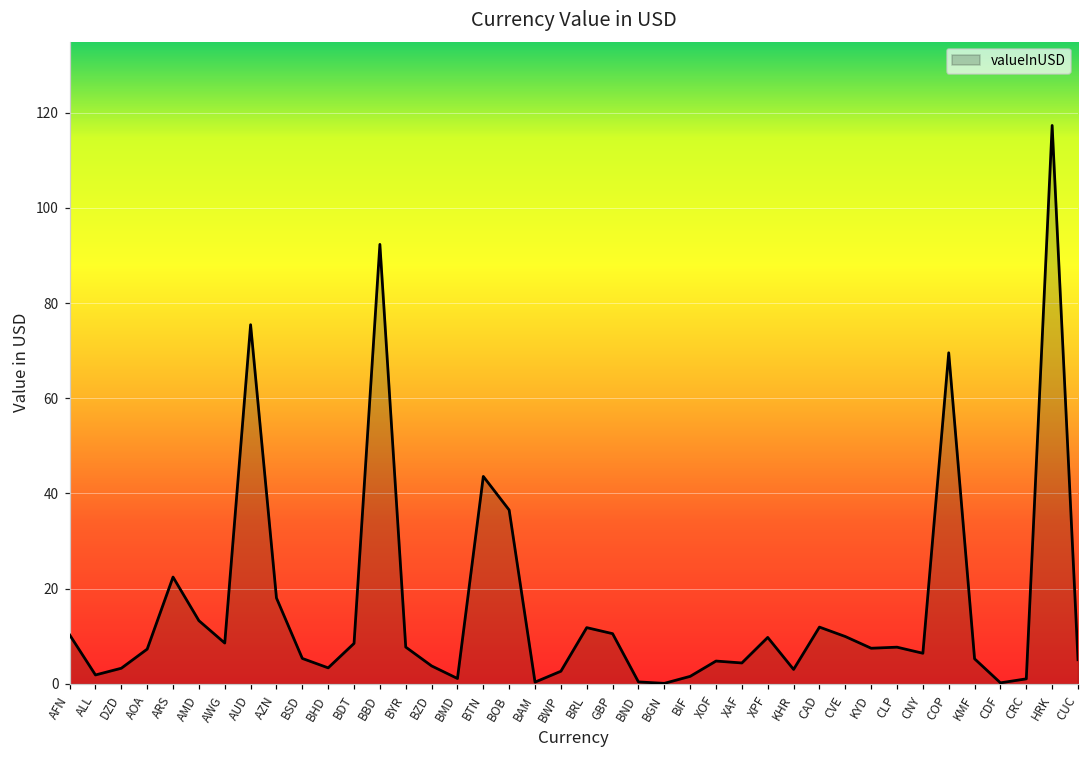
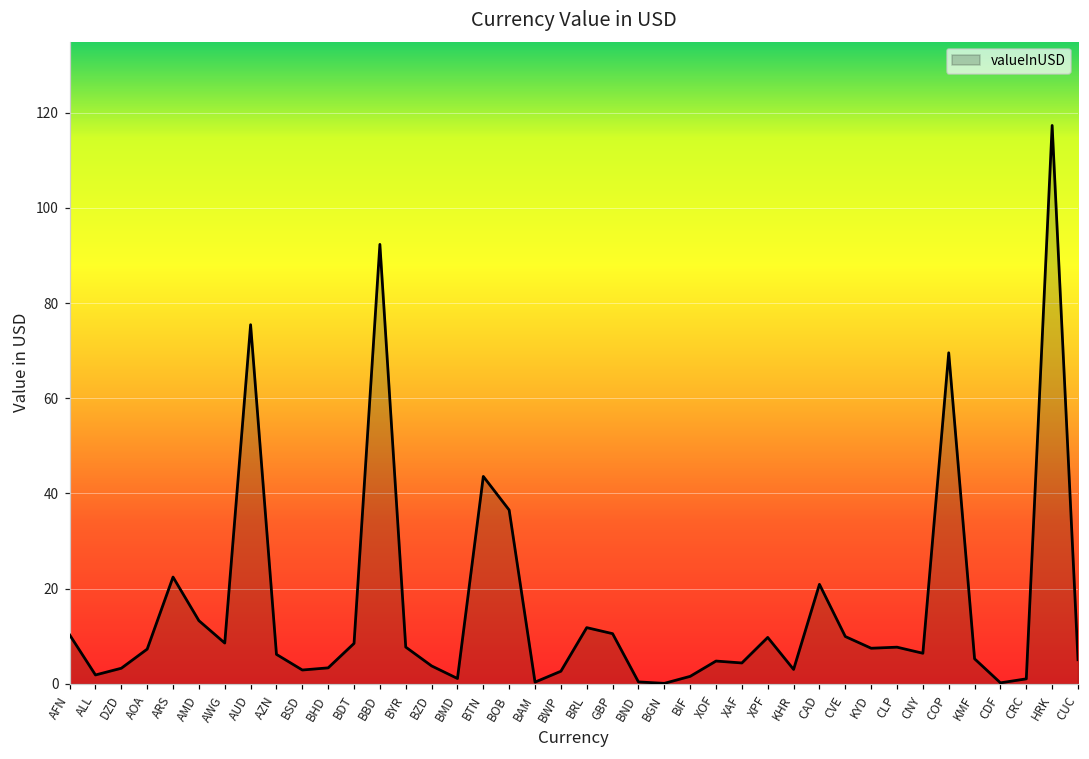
AZN: 18 -> 6
BSD: 5 -> 3
CAD: 12 -> 21
